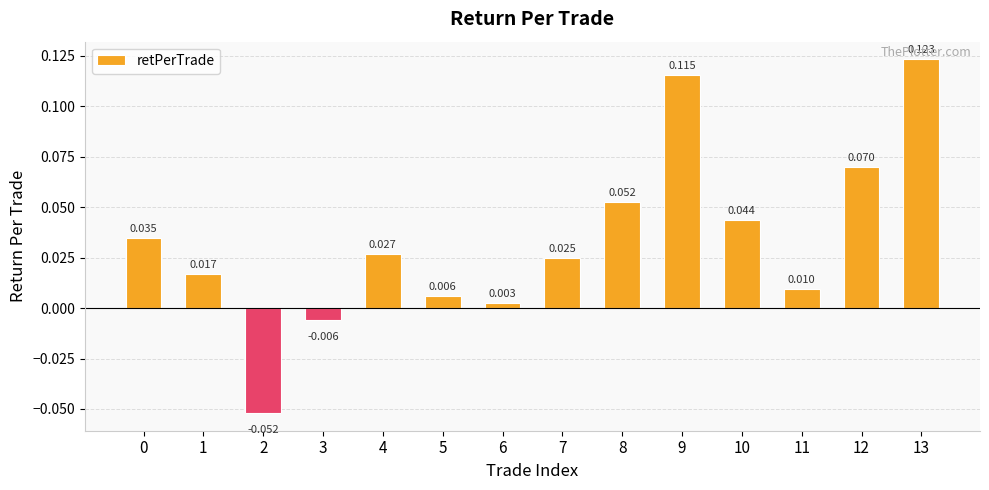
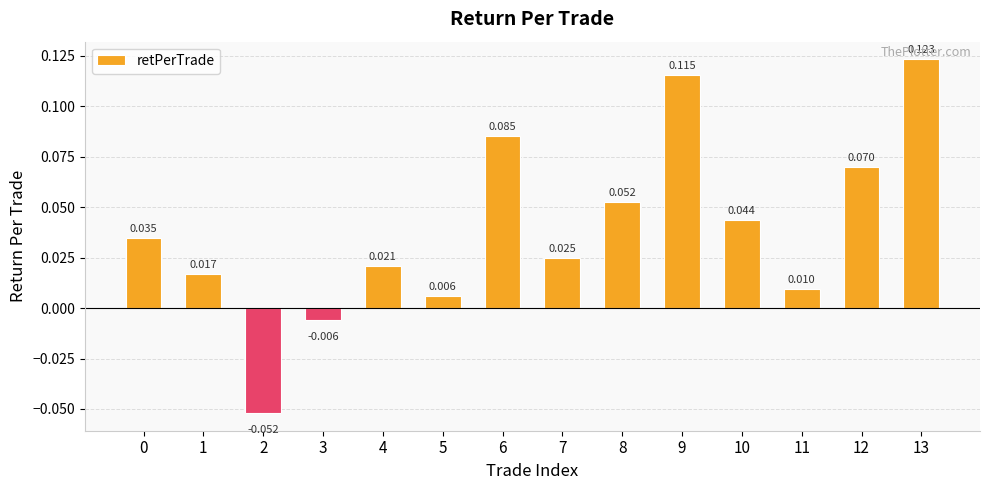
4: 0.027 -> 0.021
6: 0.003 -> 0.085
